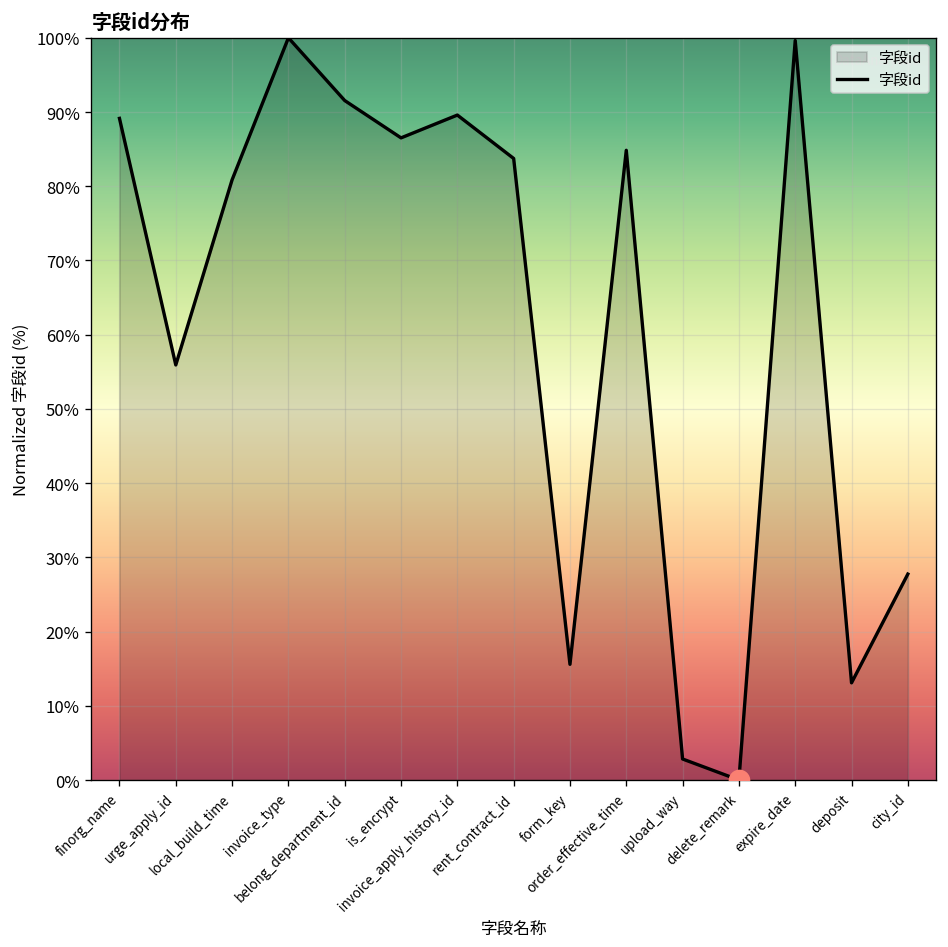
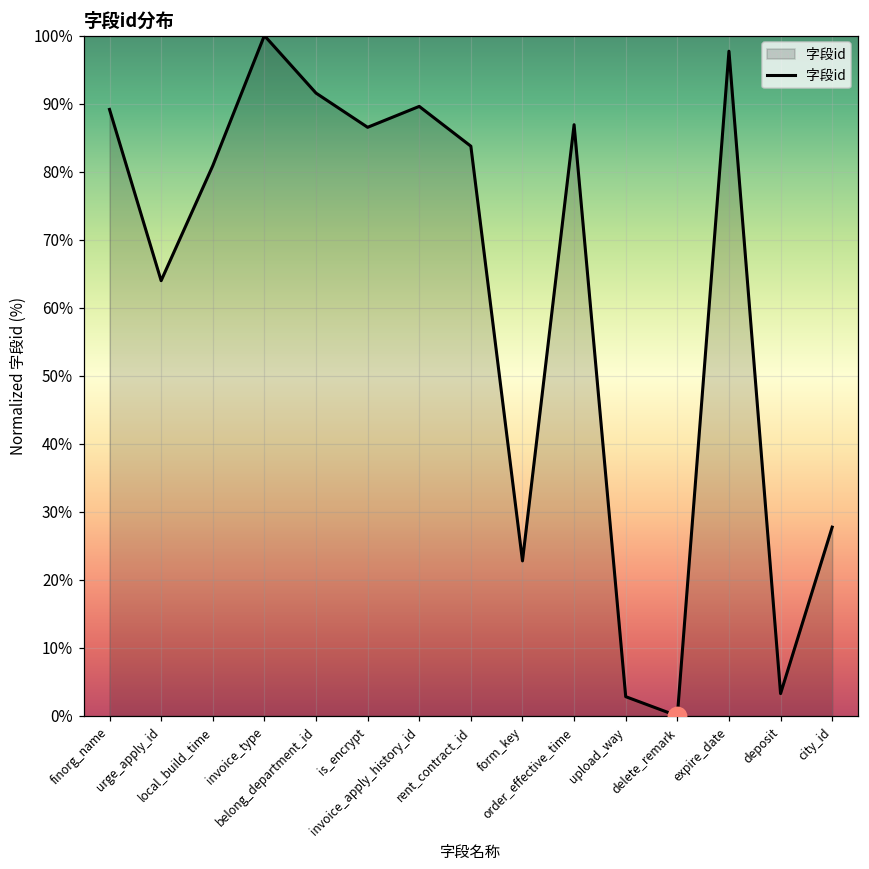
字段id, urge_apply_id: 56% -> 64%
字段id, form_key: 16% -> 23%
字段id, order_effective_time: 85% -> 87%
字段id, expire_date: 100% -> 98%
字段id, deposit: 13% -> 3%
